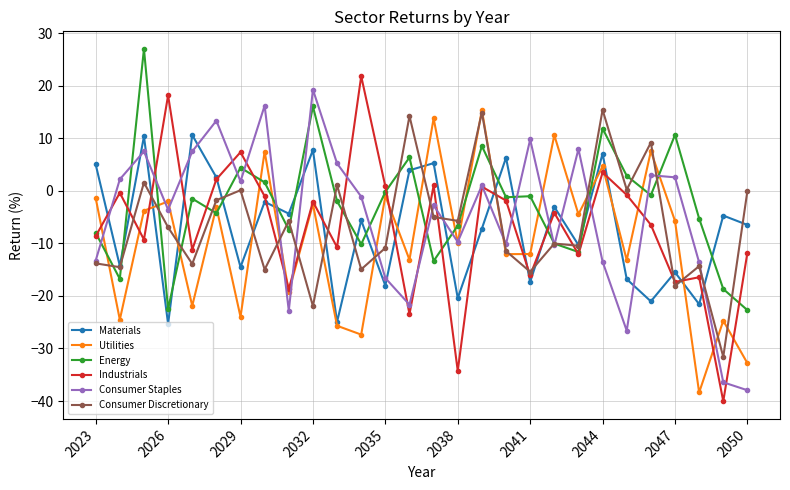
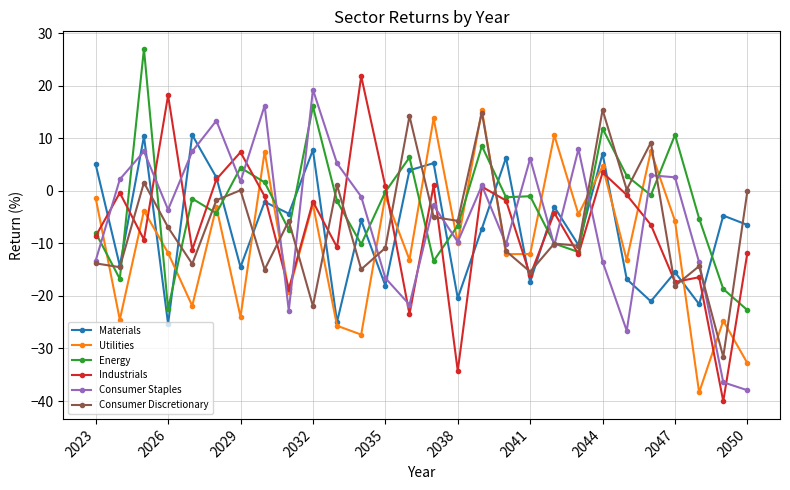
Utilities, 2026: -2 -> -12
Consumer Staples, 2041: 10 -> 6
